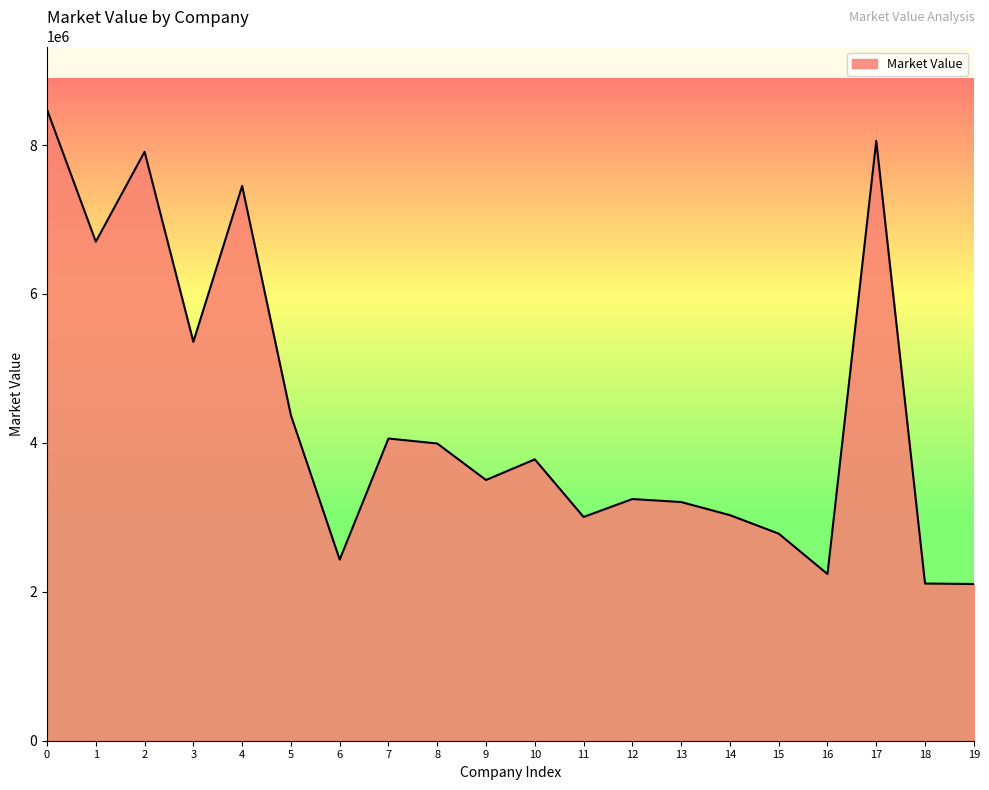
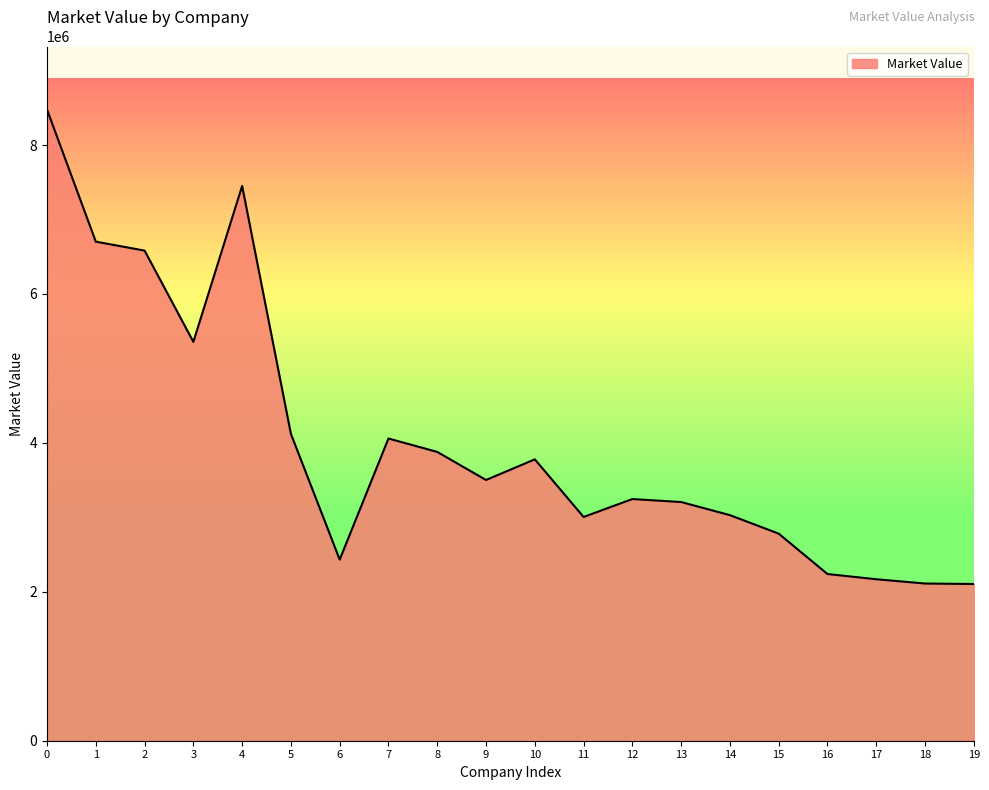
2: 7900000 -> 6600000
5: 4400000 -> 4100000
8: 4000000 -> 3900000
17: 8100000 -> 2200000
